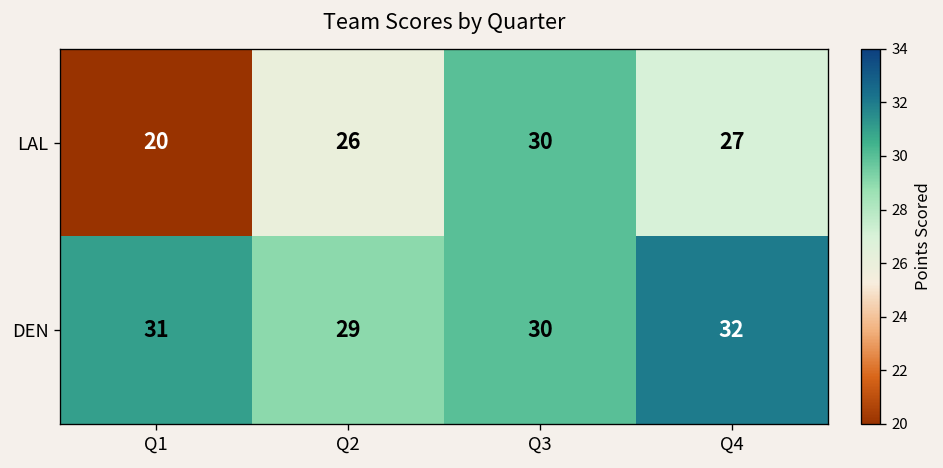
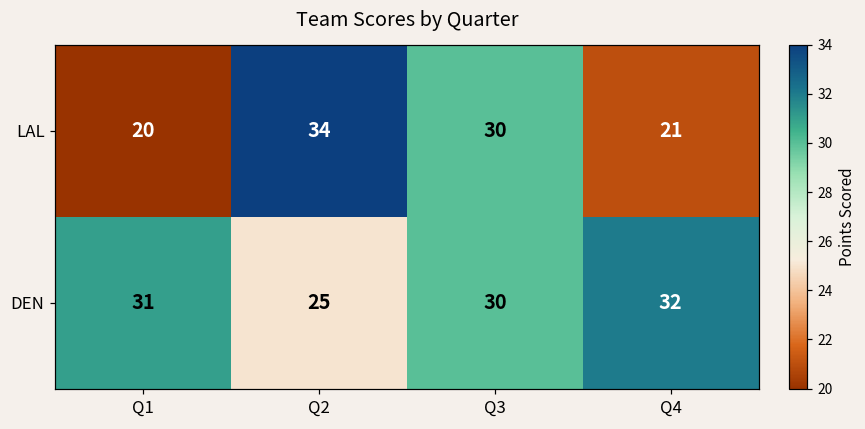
LAL, Q2: 26 -> 34
LAL, Q4: 27 -> 21
DEN, Q2: 29 -> 25
